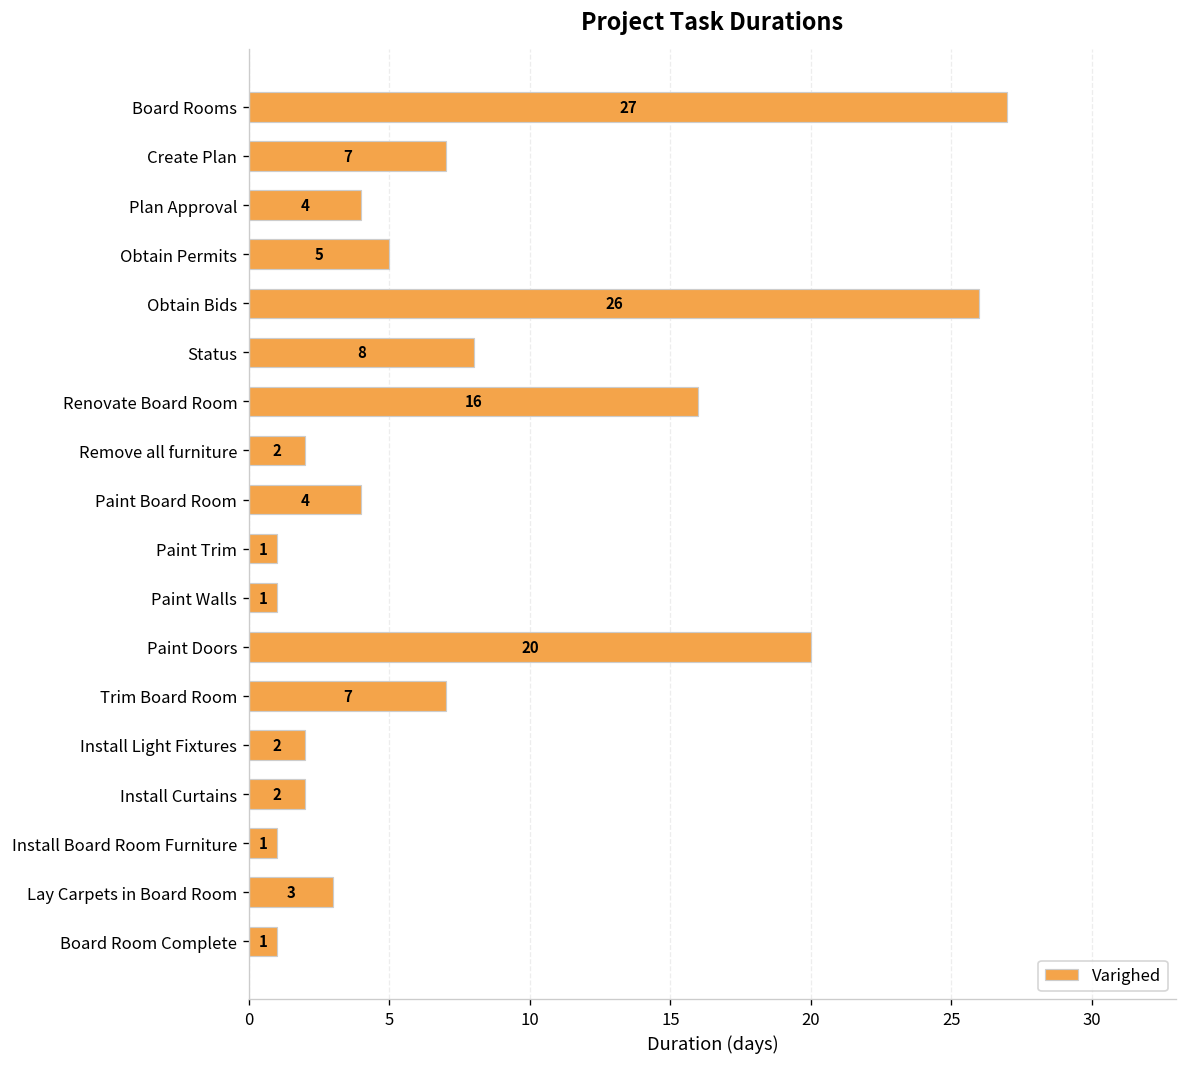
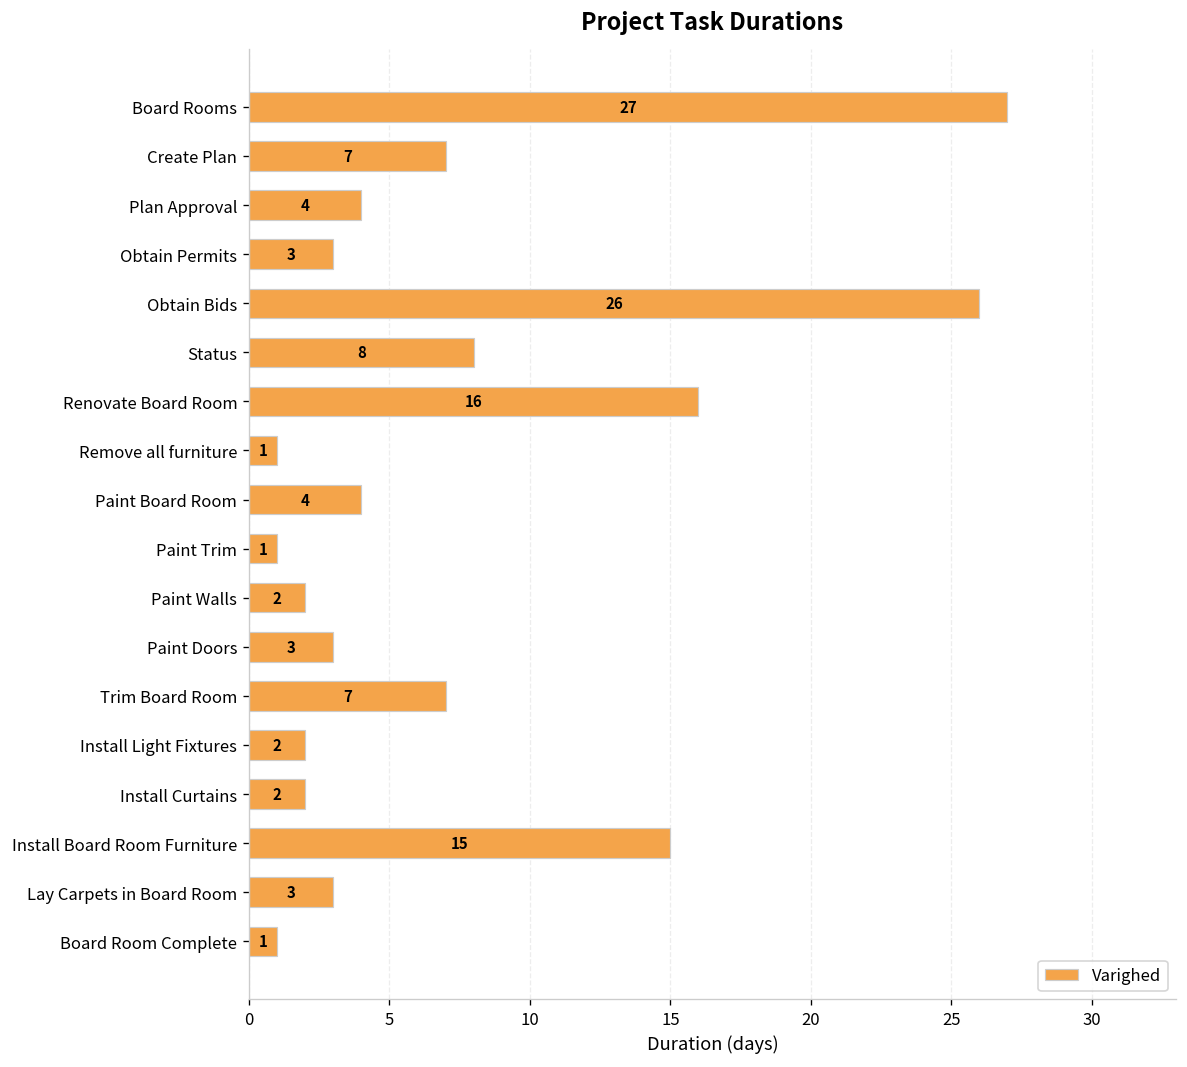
Obtain Permits: 5 -> 3
Remove all furniture: 2 -> 1
Paint Walls: 1 -> 2
Paint Doors: 20 -> 3
Install Board Room Furniture: 1 -> 15
